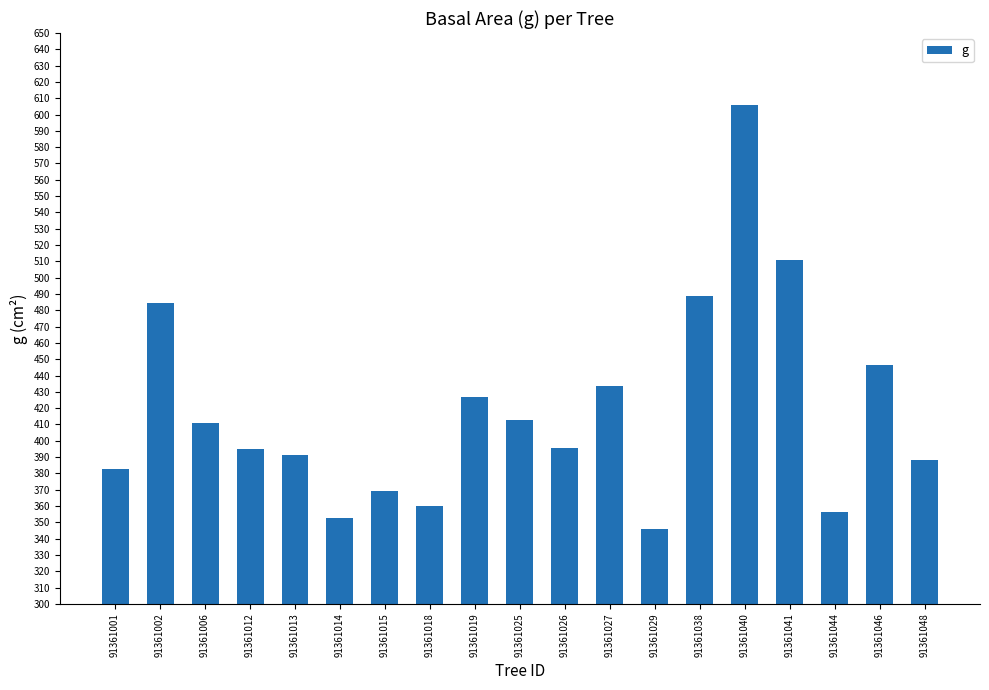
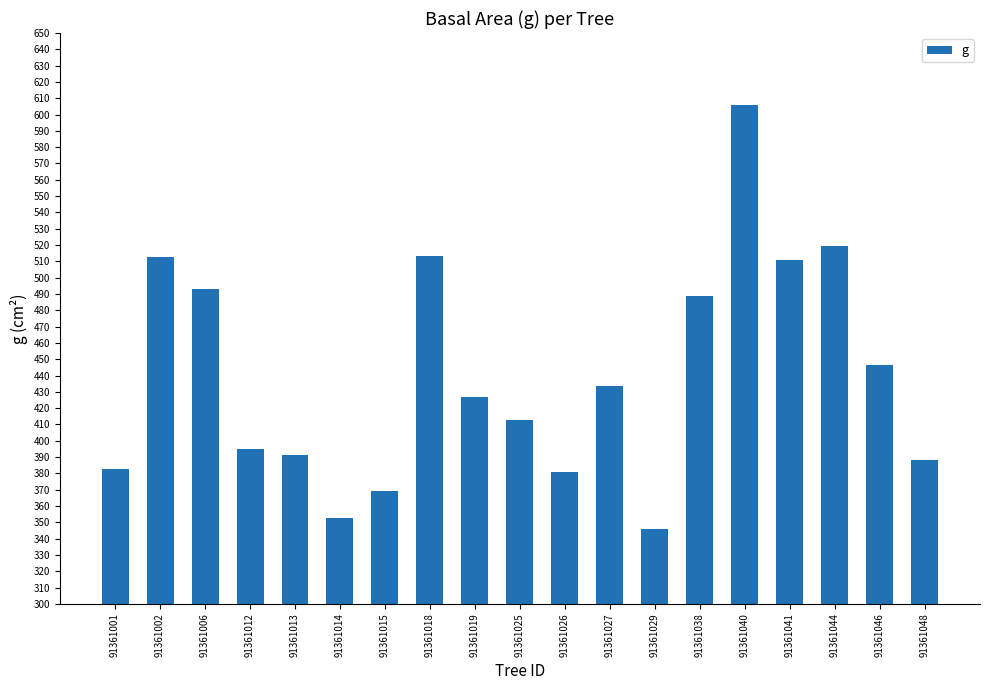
91361002: 485 -> 513
91361006: 411 -> 493
91361018: 360 -> 513
91361026: 395 -> 381
91361044: 356 -> 519
